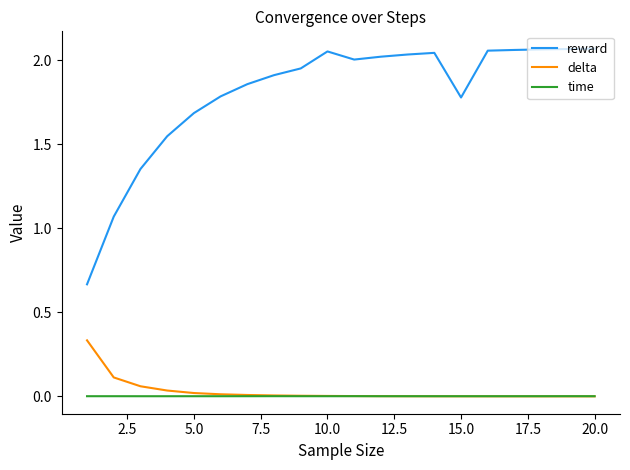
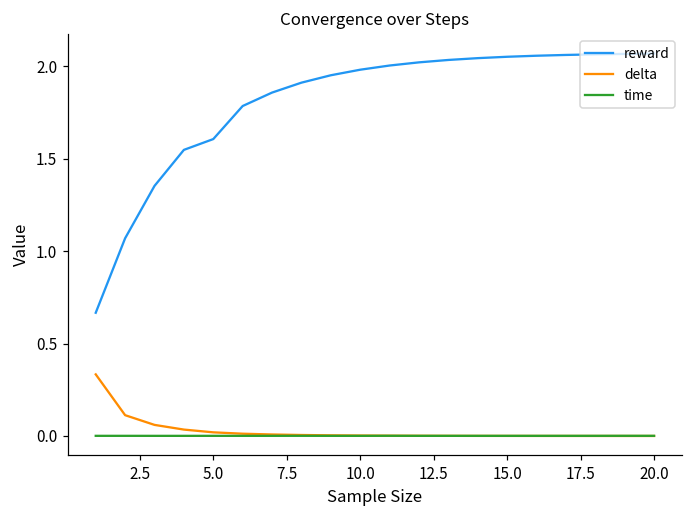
reward, 5.0: 1.69 -> 1.61
reward, 10.0: 2.05 -> 1.98
reward, 15.0: 1.78 -> 2.05
